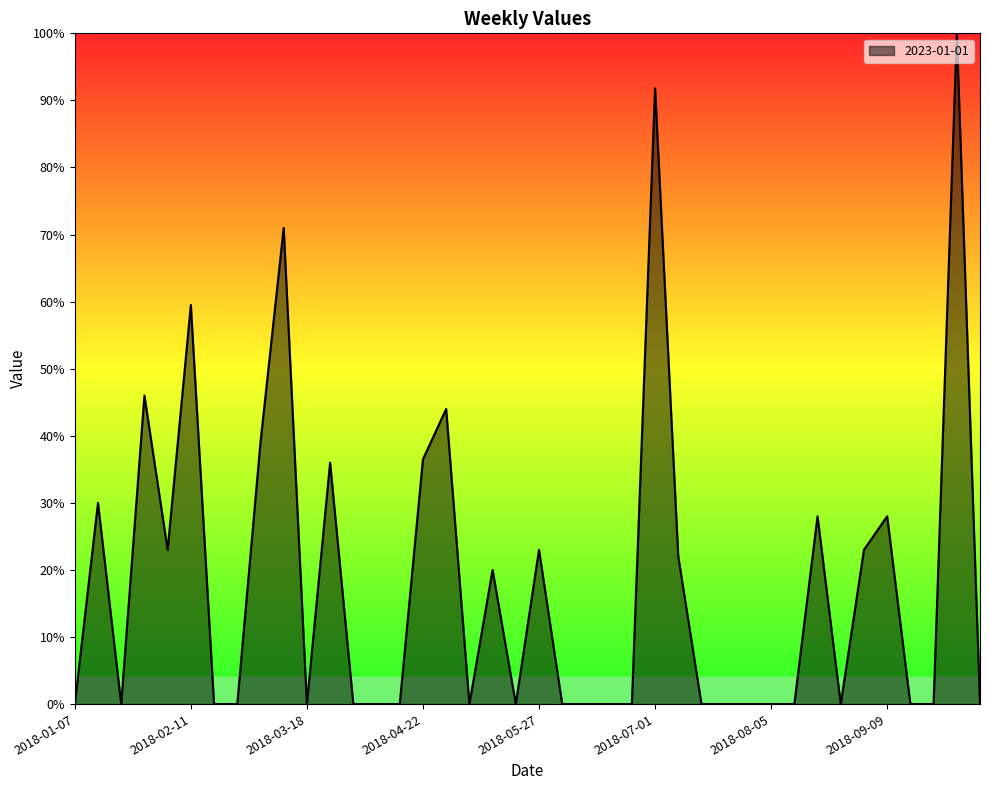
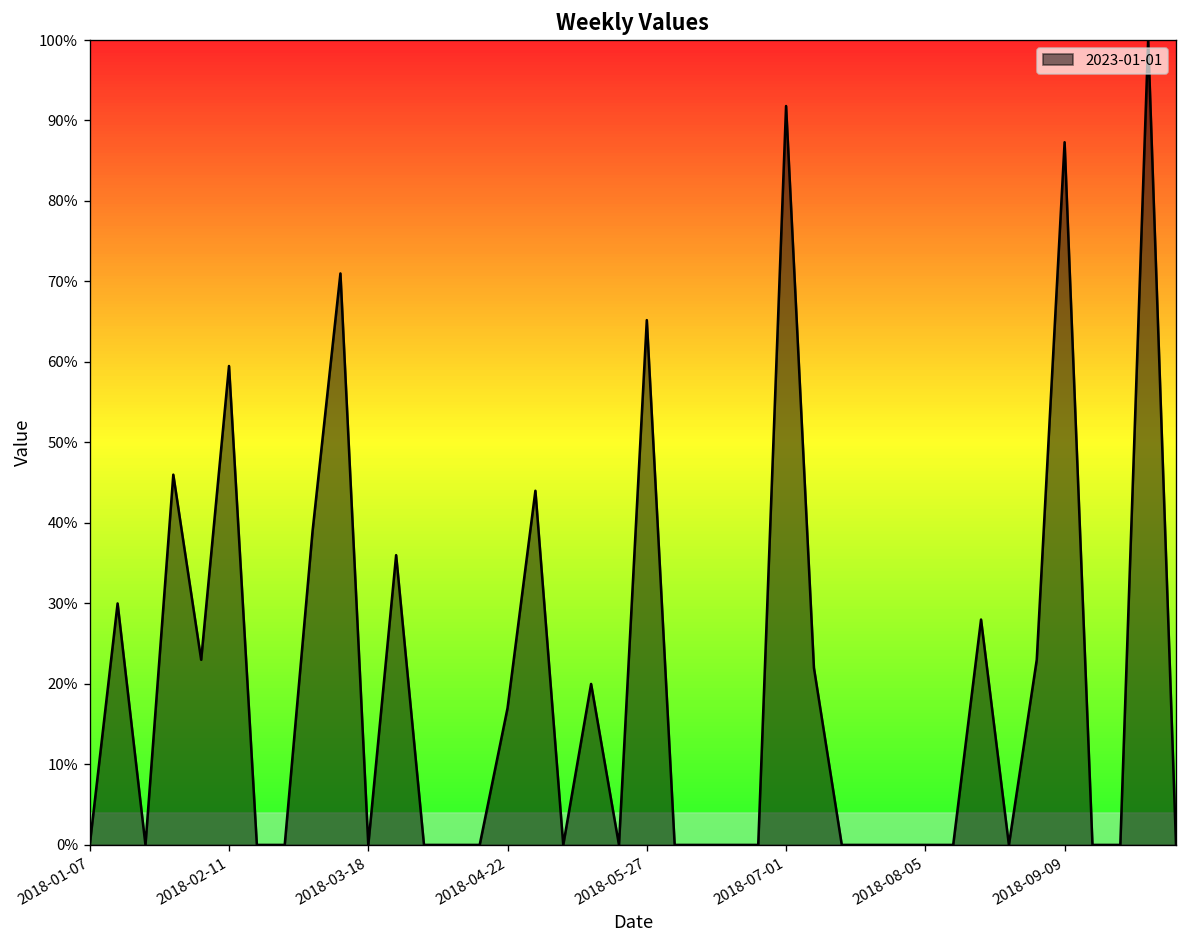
2018-04-22: 37% -> 17%
2018-05-27: 23% -> 65%
2018-09-09: 28% -> 87%
